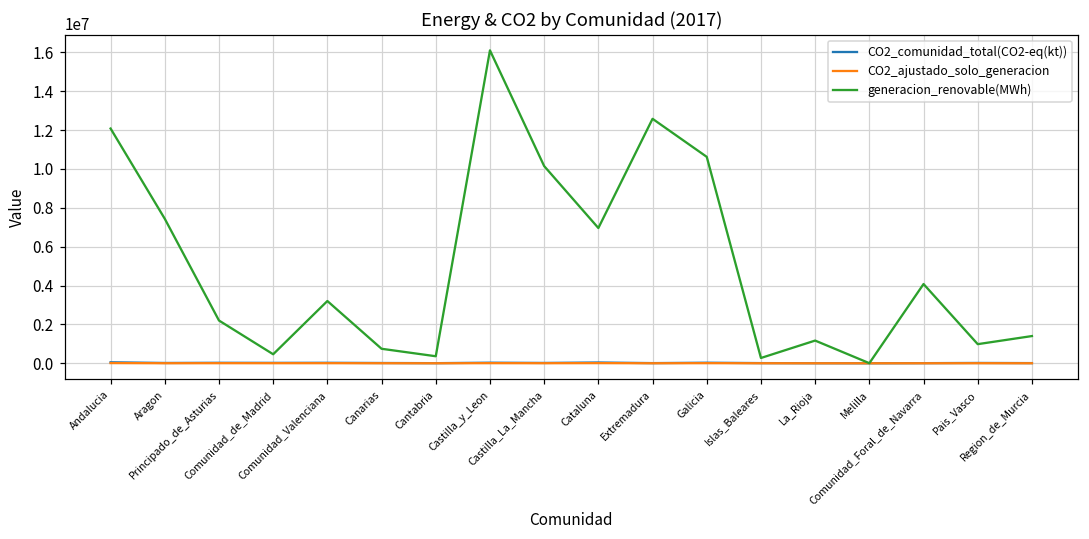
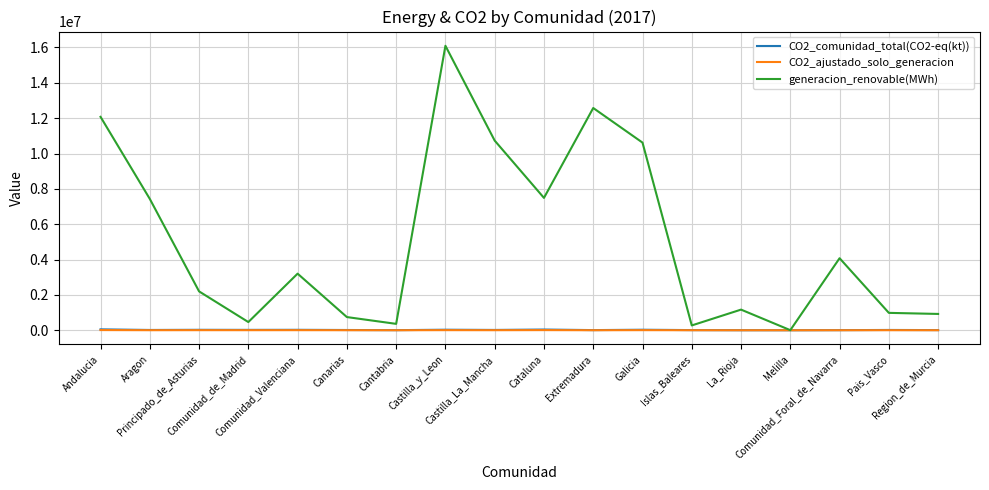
generacion_renovable(MWh), Castilla_La_Mancha: 10100000 -> 10700000
generacion_renovable(MWh), Cataluna: 7000000 -> 7500000
generacion_renovable(MWh), Region_de_Murcia: 1400000 -> 900000
